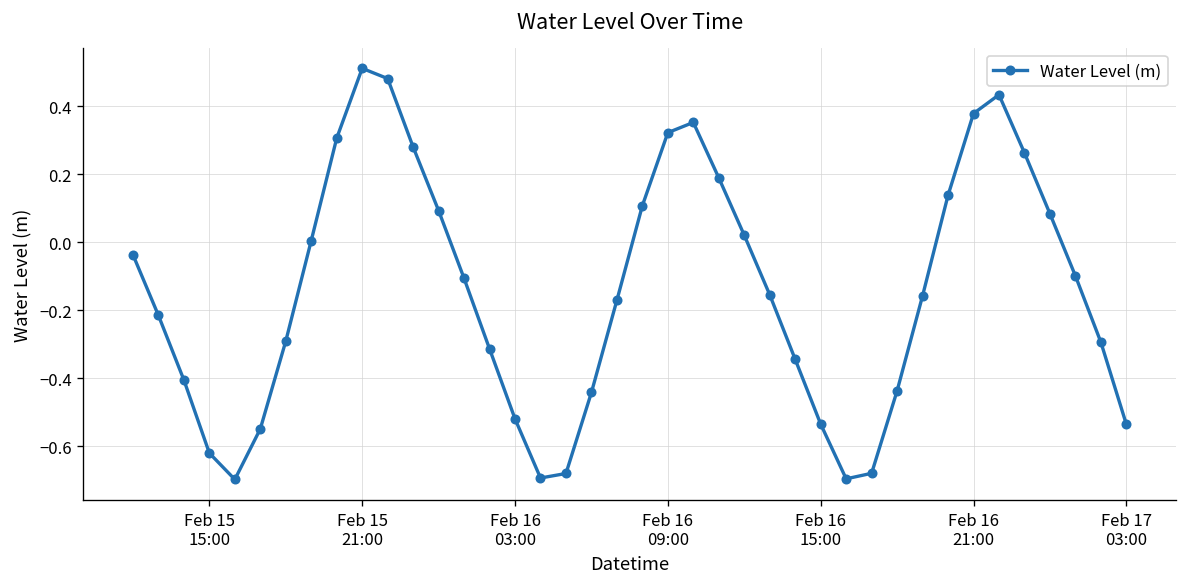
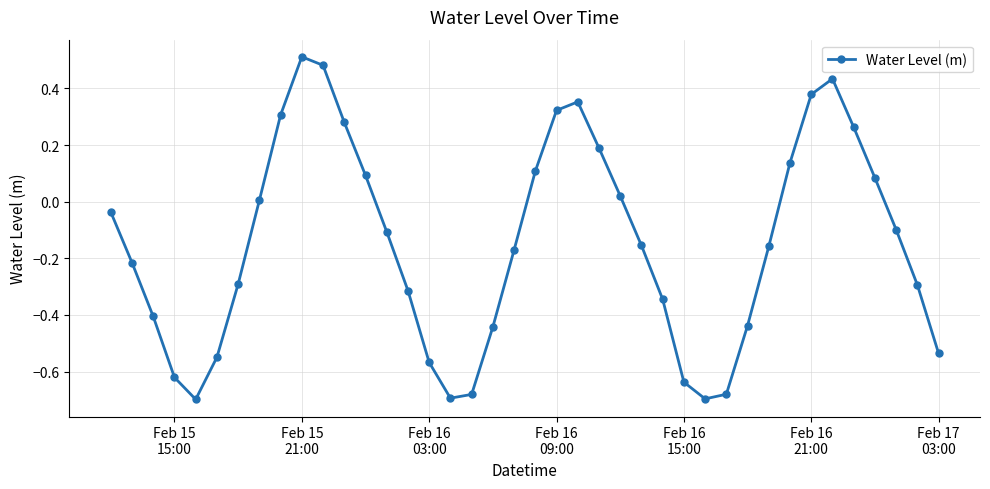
Feb 16 03:00: -0.52 -> -0.57
Feb 16 15:00: -0.54 -> -0.64
